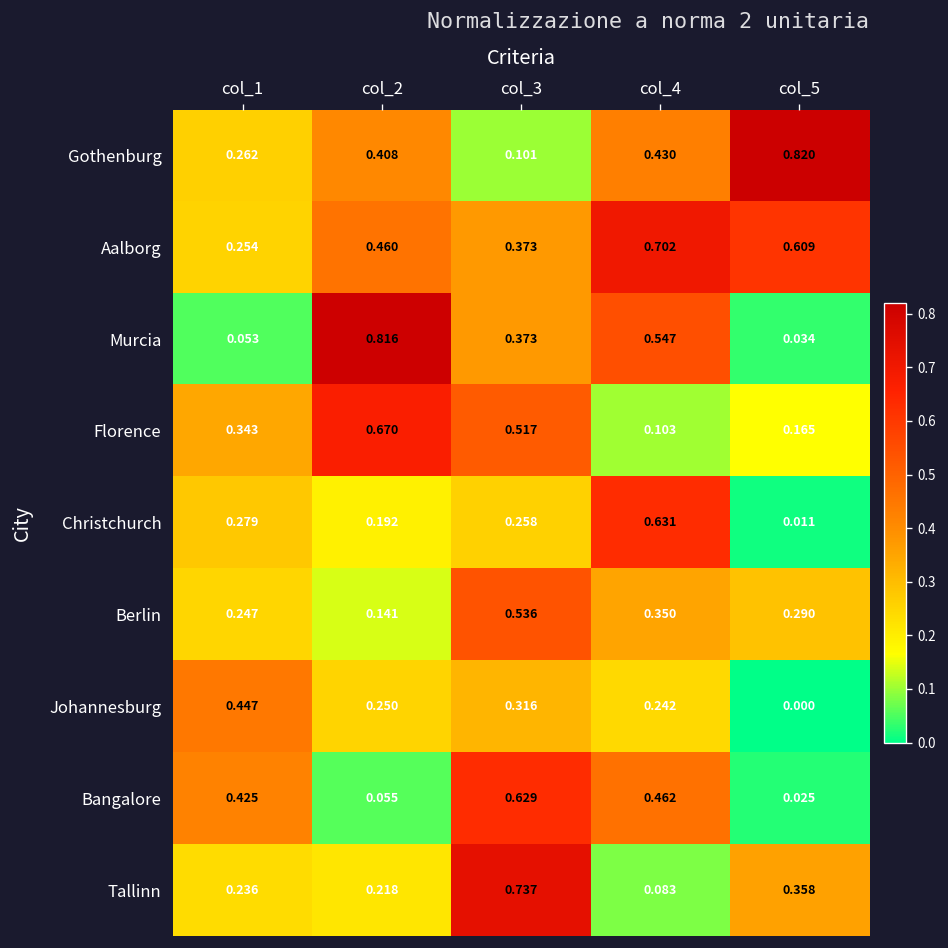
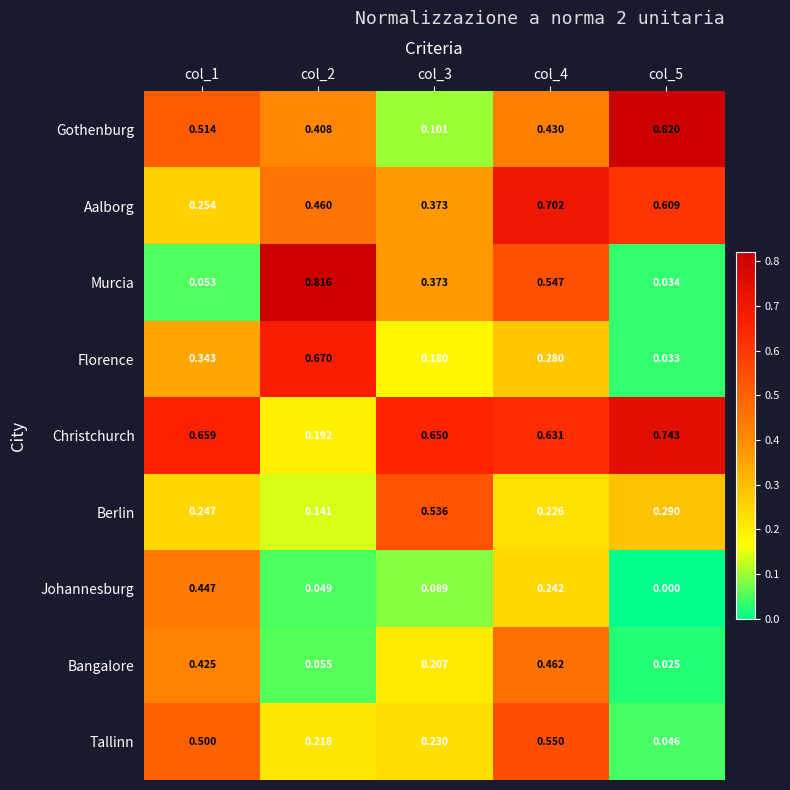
Gothenburg, col_1: 0.262 -> 0.514
Florence, col_3: 0.517 -> 0.180
Florence, col_4: 0.103 -> 0.280
Florence, col_5: 0.165 -> 0.033
Christchurch, col_1: 0.279 -> 0.659
Christchurch, col_3: 0.258 -> 0.650
Christchurch, col_5: 0.011 -> 0.743
Berlin, col_4: 0.350 -> 0.226
Johannesburg, col_2: 0.250 -> 0.049
Johannesburg, col_3: 0.316 -> 0.089
Bangalore, col_3: 0.629 -> 0.207
Tallinn, col_1: 0.236 -> 0.500
Tallinn, col_3: 0.737 -> 0.230
Tallinn, col_4: 0.083 -> 0.550
Tallinn, col_5: 0.358 -> 0.046
